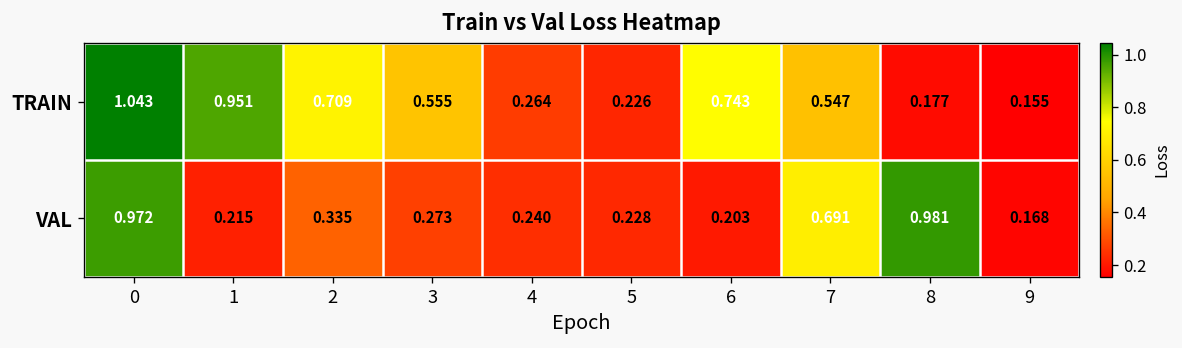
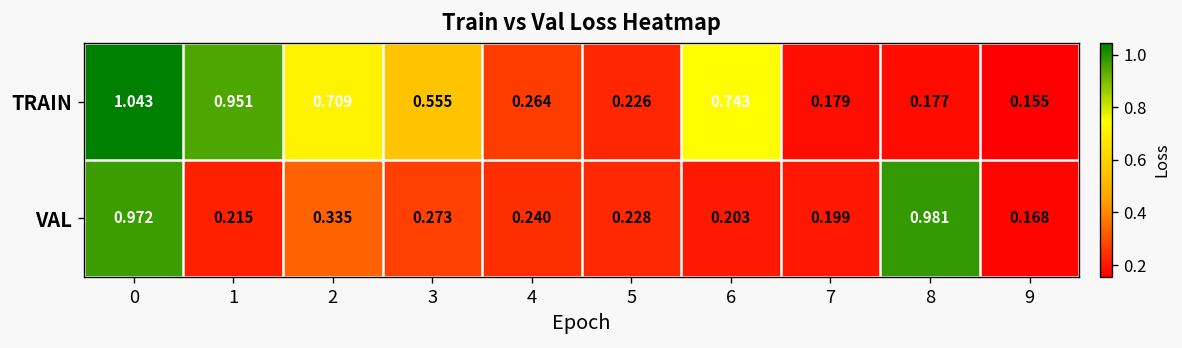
TRAIN, 7: 0.547 -> 0.179
VAL, 7: 0.691 -> 0.199
